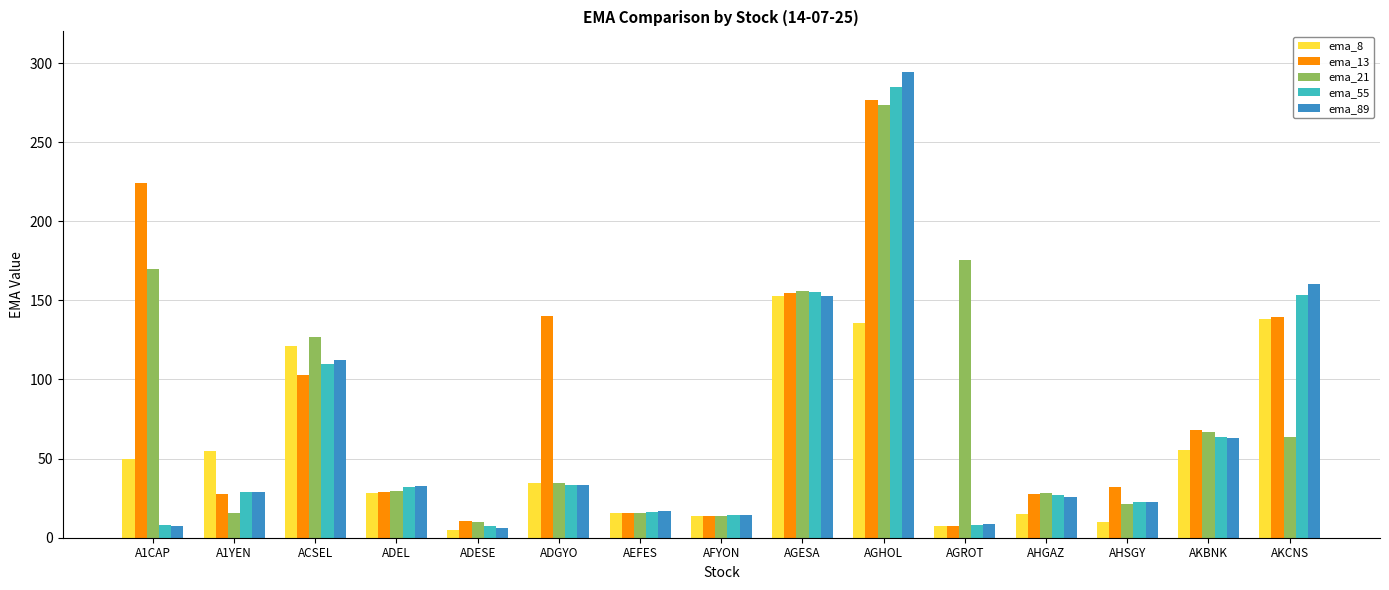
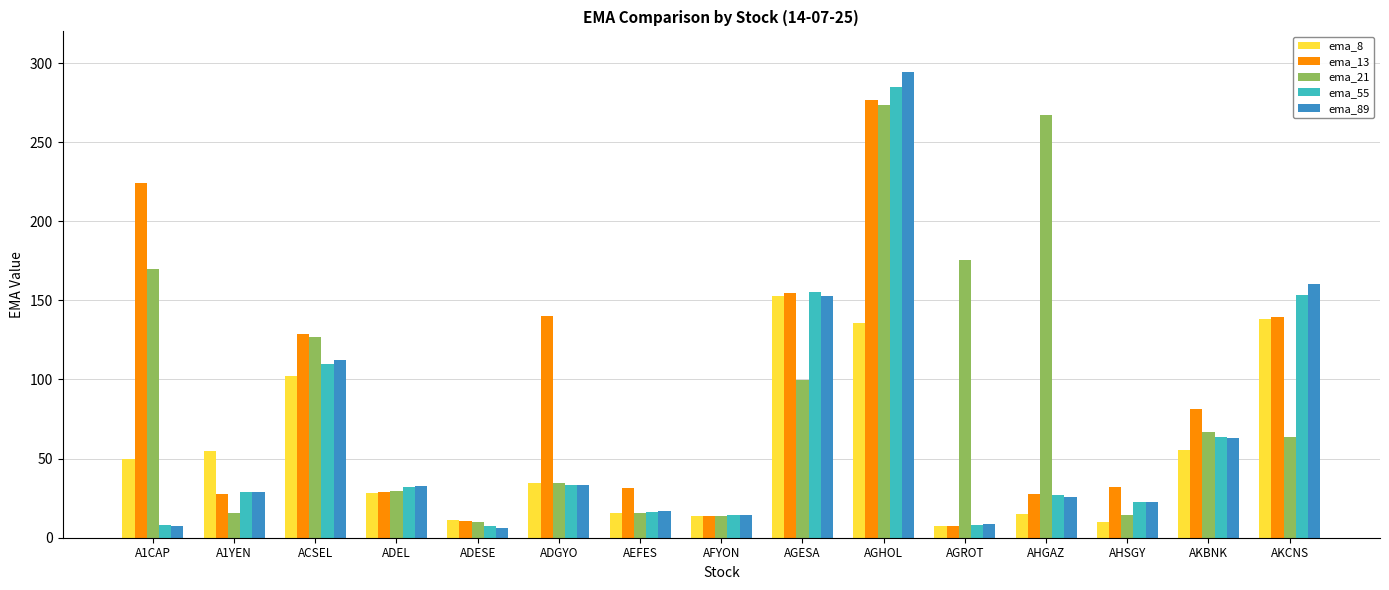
ema_8, ACSEL: 121 -> 102
ema_13, ACSEL: 103 -> 129
ema_8, ADESE: 5 -> 11
ema_13, AEFES: 16 -> 31
ema_21, AGESA: 156 -> 100
ema_21, AHGAZ: 28 -> 267
ema_21, AHSGY: 22 -> 14
ema_13, AKBNK: 68 -> 81
